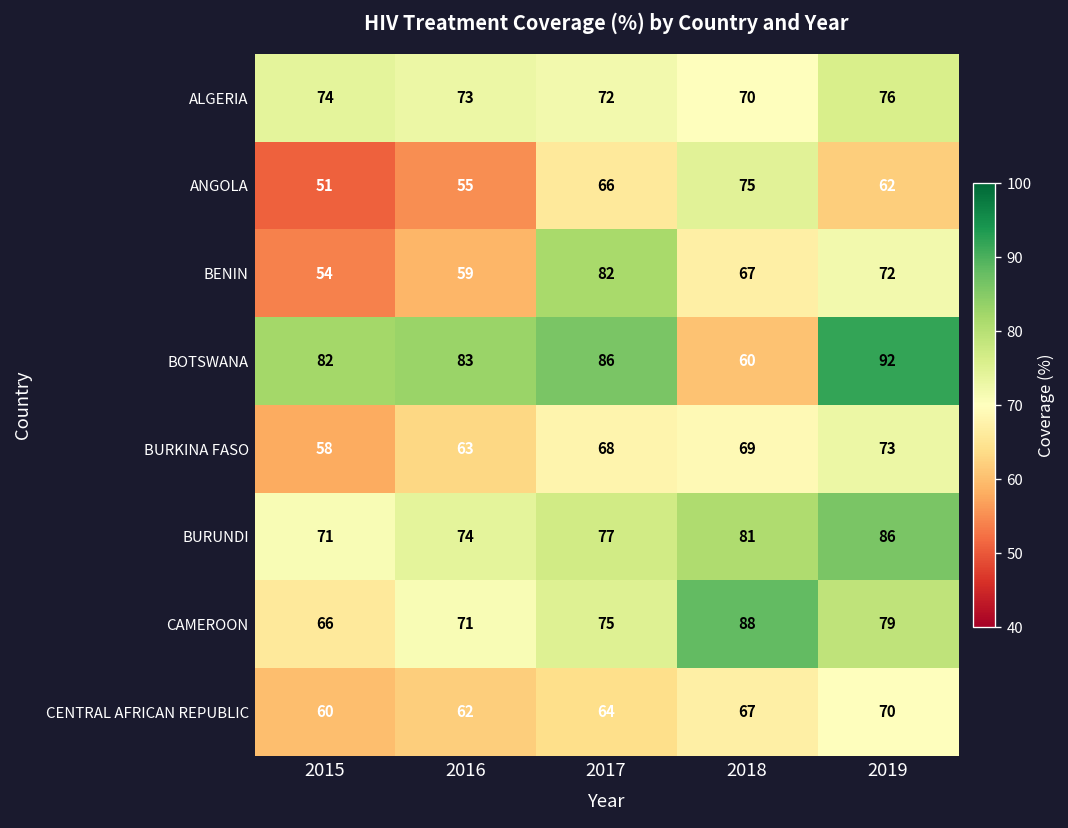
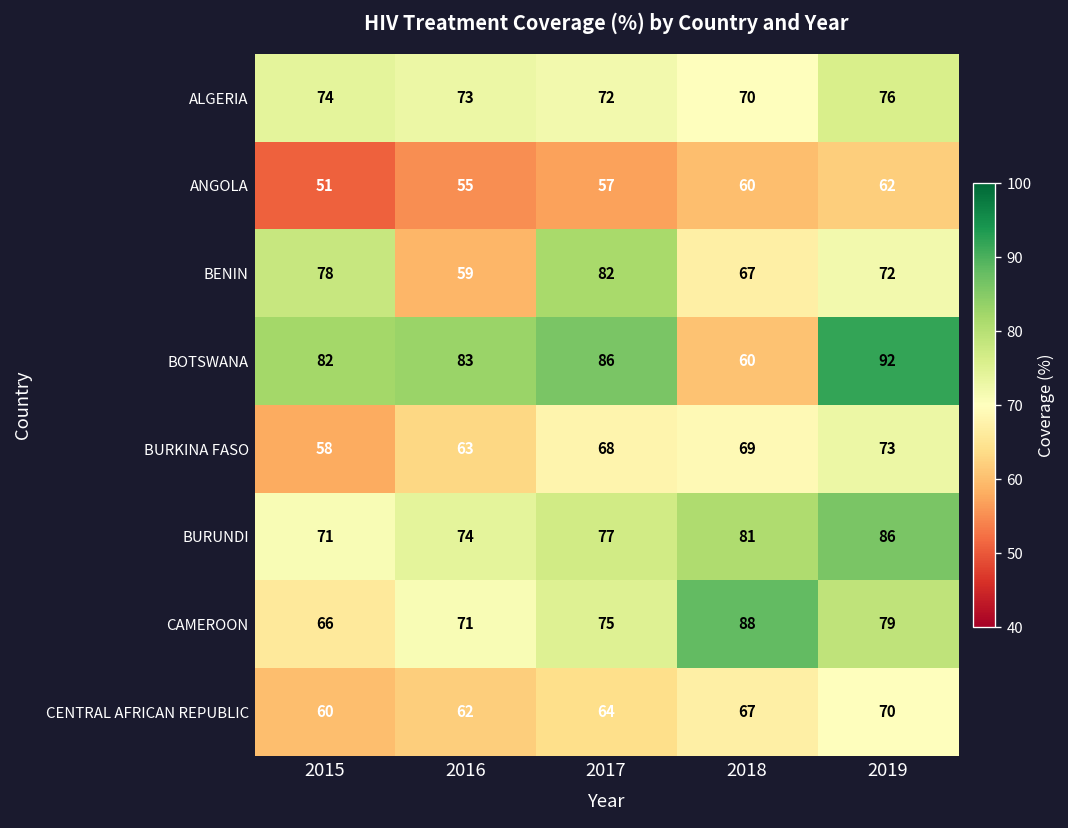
ANGOLA, 2017: 66 -> 57
ANGOLA, 2018: 75 -> 60
BENIN, 2015: 54 -> 78
